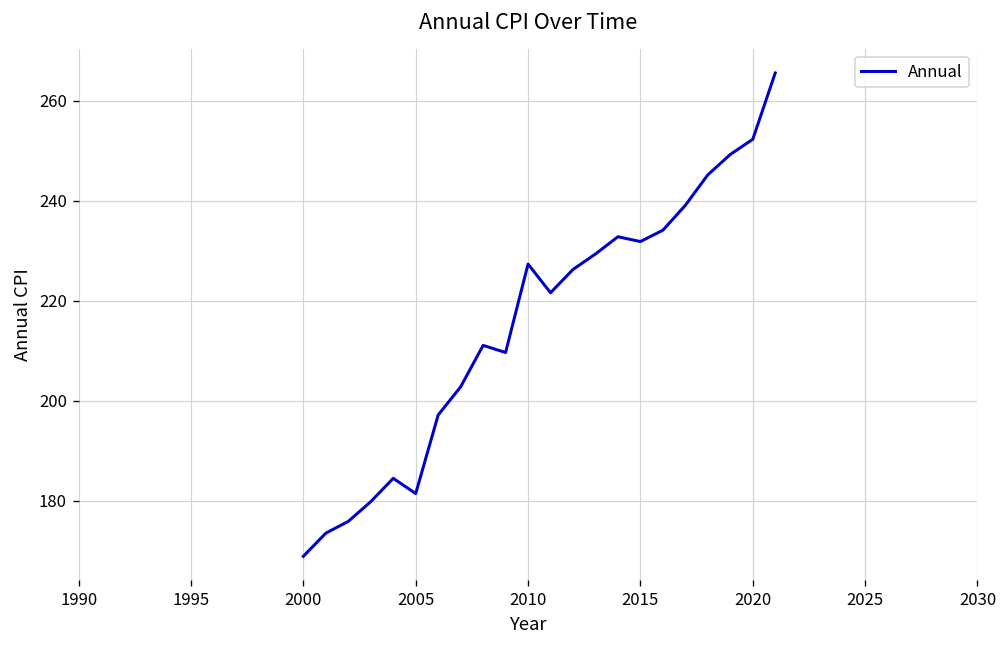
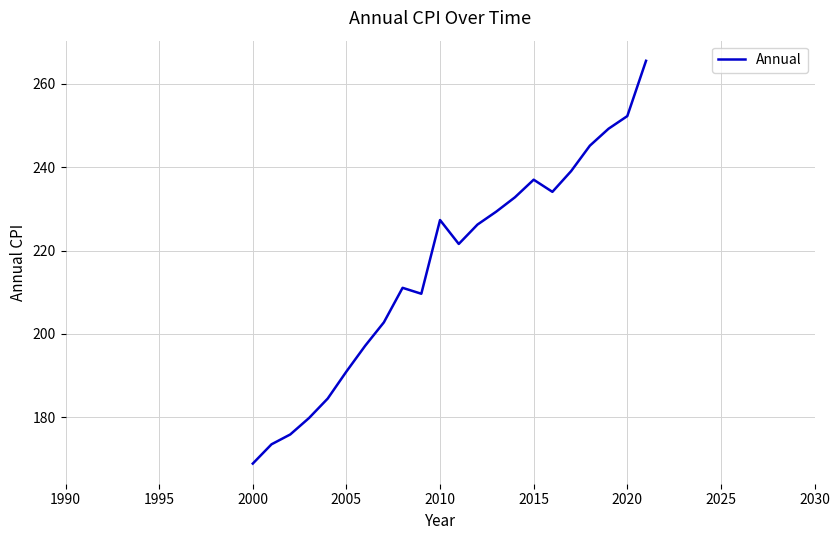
2005: 181 -> 191
2015: 232 -> 237
